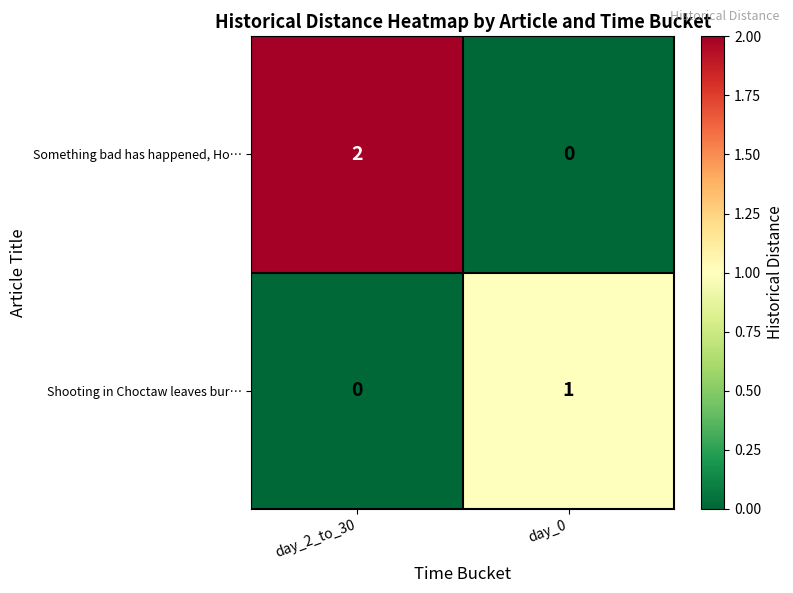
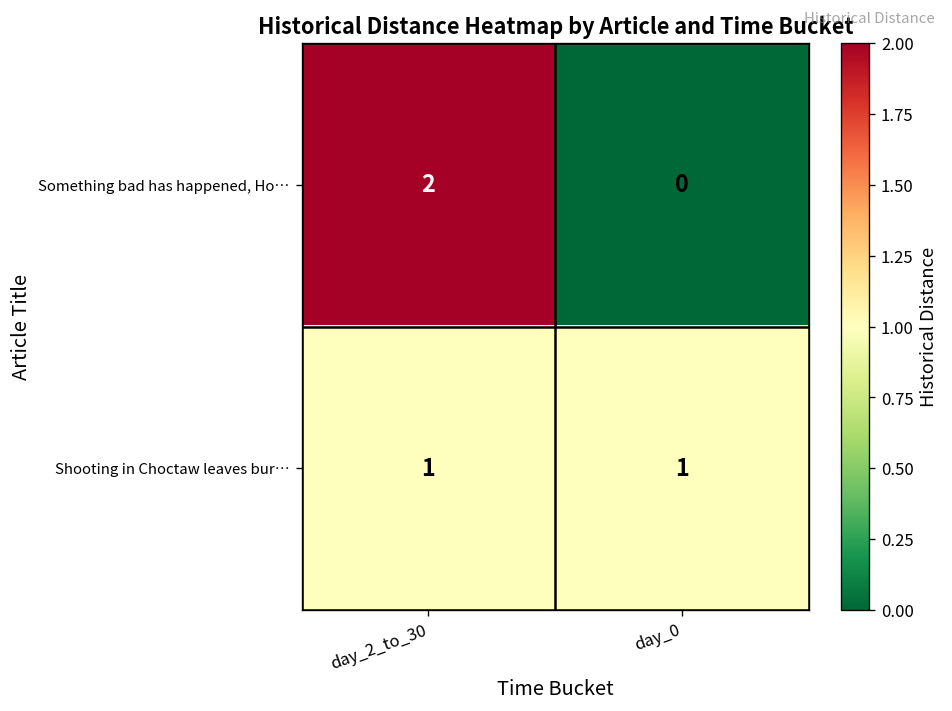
Shooting in Choctaw leaves bur…, day_2_to_30: 0 -> 1
